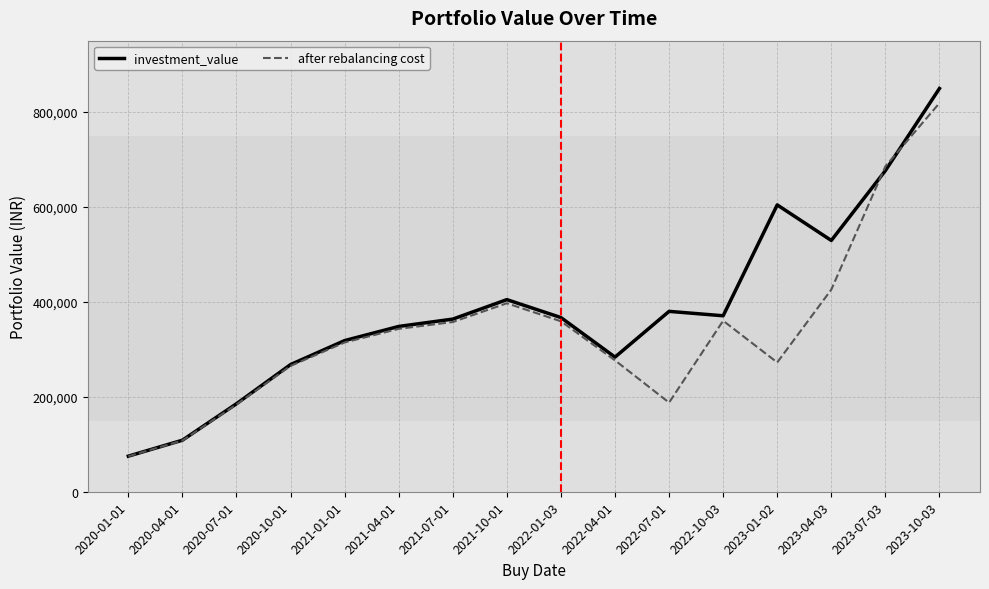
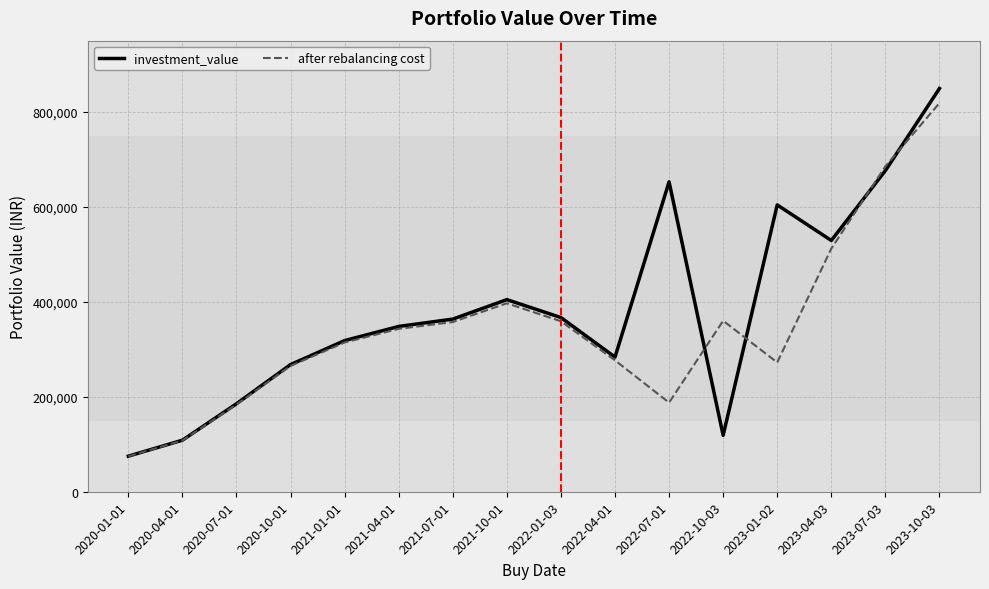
investment_value, 2022-07-01: 380,000 -> 650,000
investment_value, 2022-10-03: 370,000 -> 120,000
after rebalancing cost, 2023-04-03: 430,000 -> 510,000
